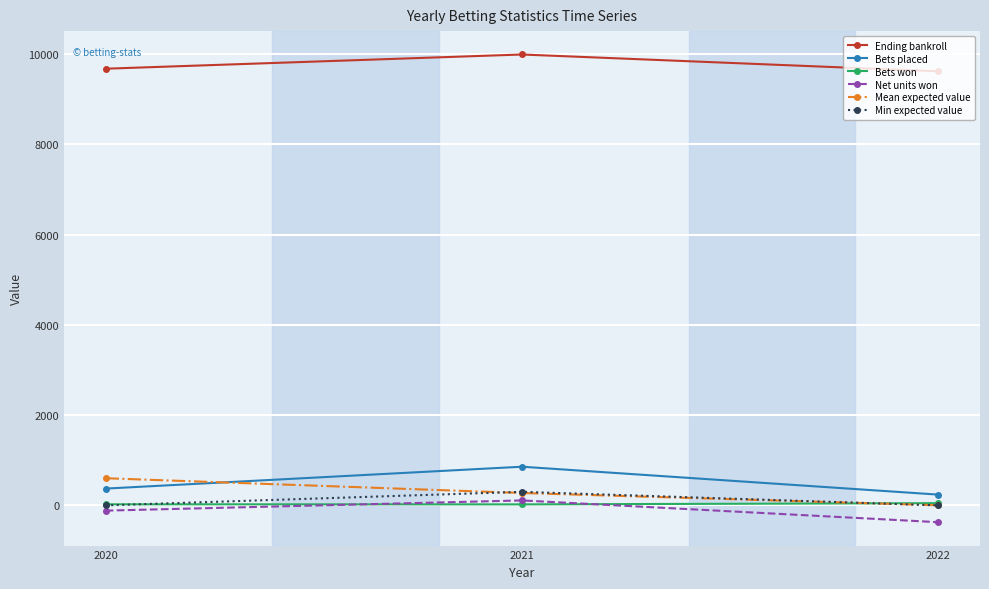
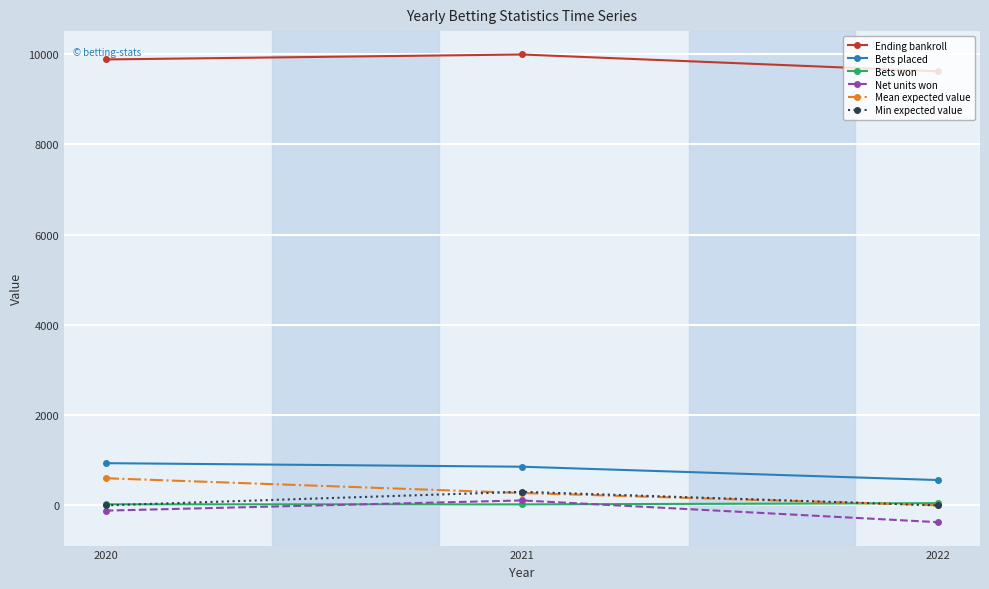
Ending bankroll, 2020: 9700 -> 9900
Bets placed, 2020: 400 -> 900
Bets placed, 2022: 200 -> 600
